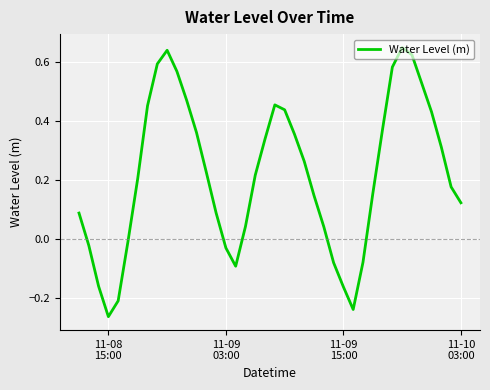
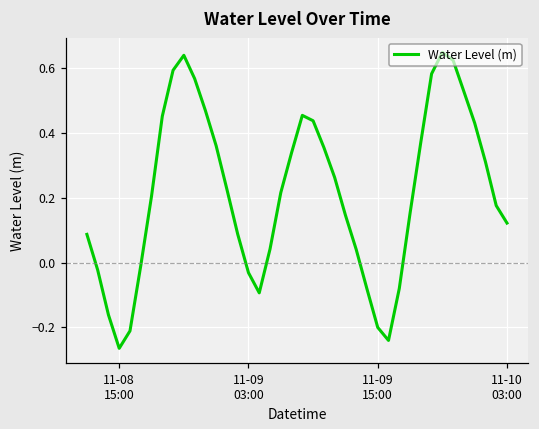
11-09 15:00: -0.16 -> -0.20
